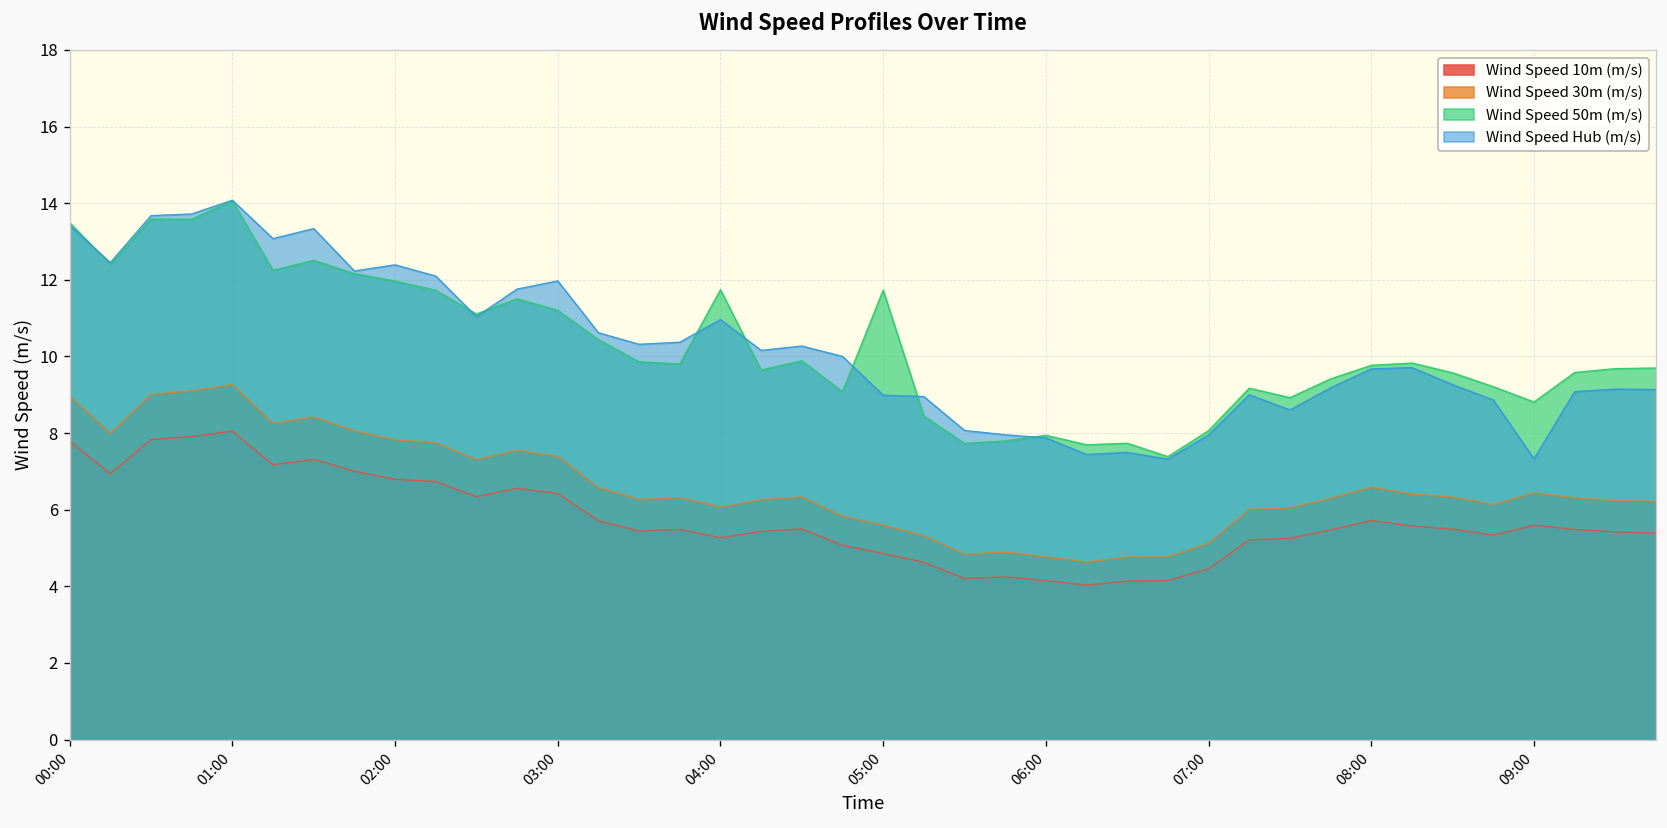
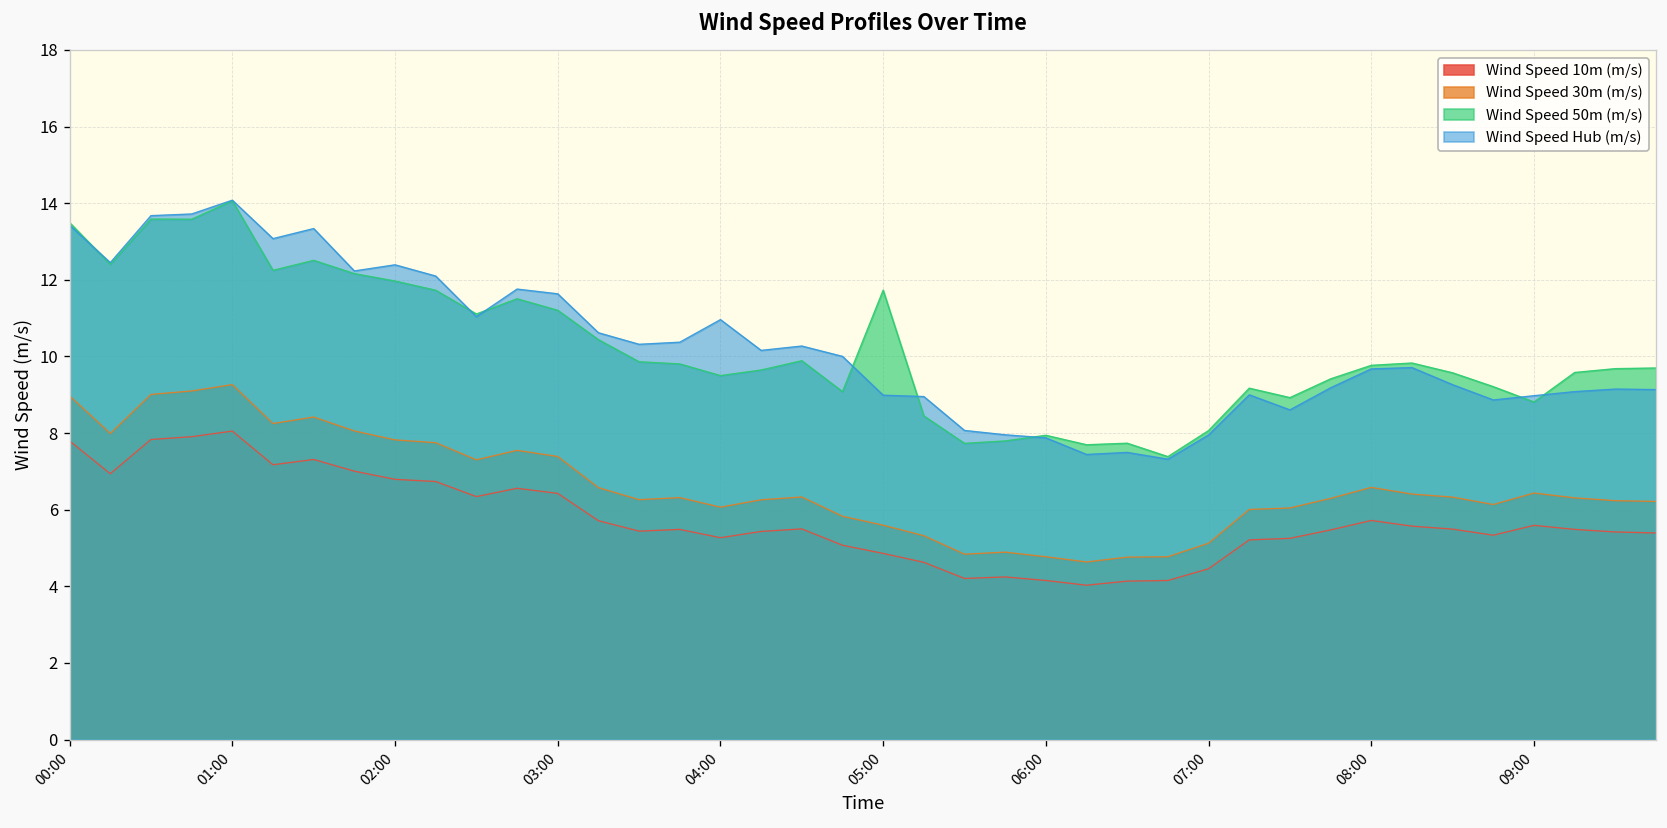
Wind Speed Hub (m/s), 03:00: 12.0 -> 11.6
Wind Speed 50m (m/s), 04:00: 11.7 -> 9.5
Wind Speed Hub (m/s), 09:00: 7.3 -> 9.0
